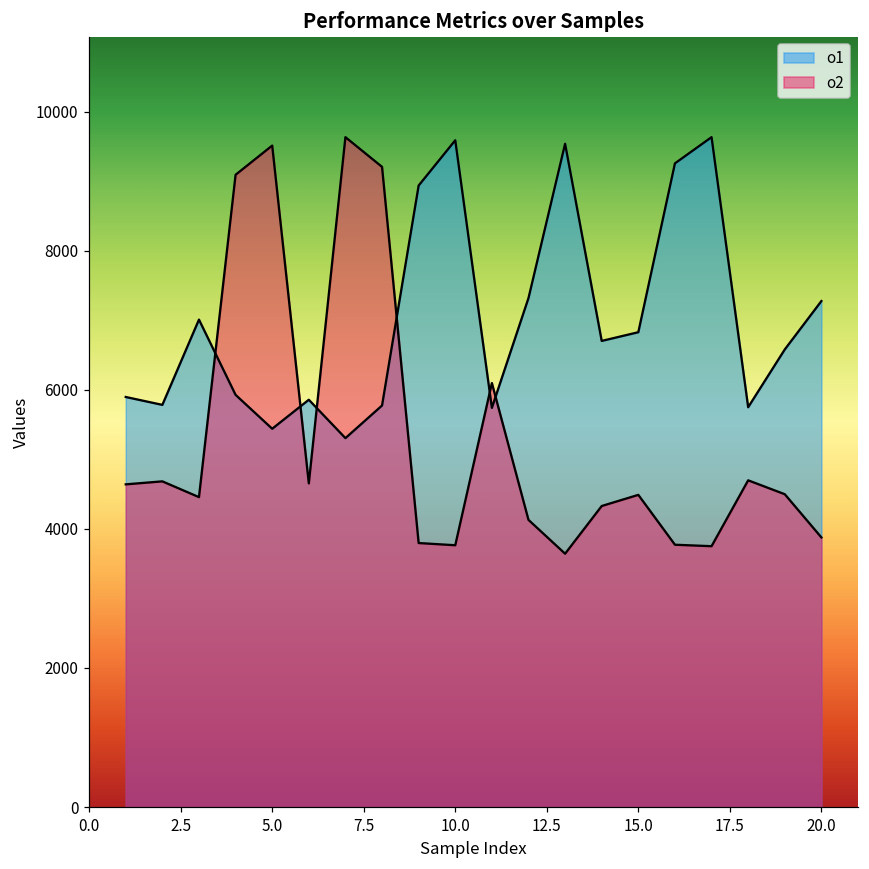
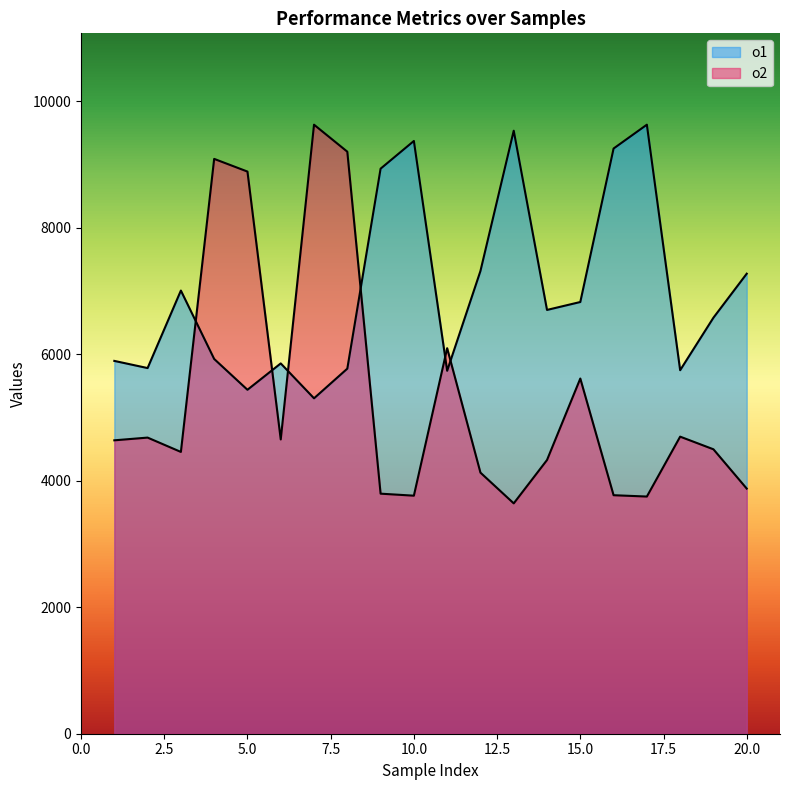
o2, 5.0: 9500 -> 8900
o1, 10.0: 9600 -> 9400
o2, 15.0: 4500 -> 5600
